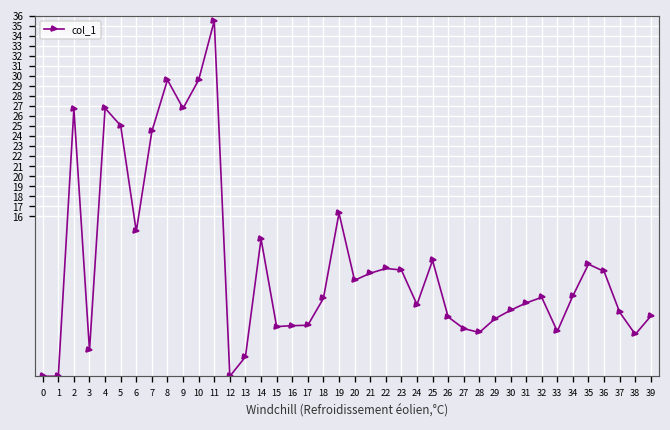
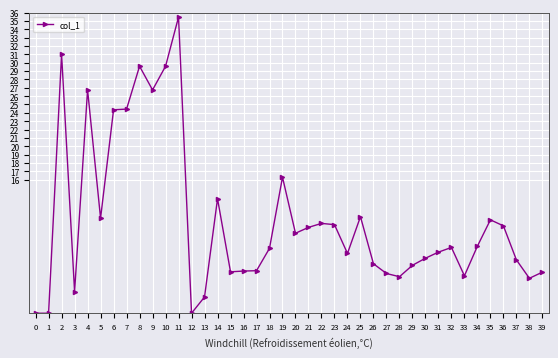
2: 27 -> 31
5: 25 -> 11
6: 14 -> 24
39: 6 -> 5
